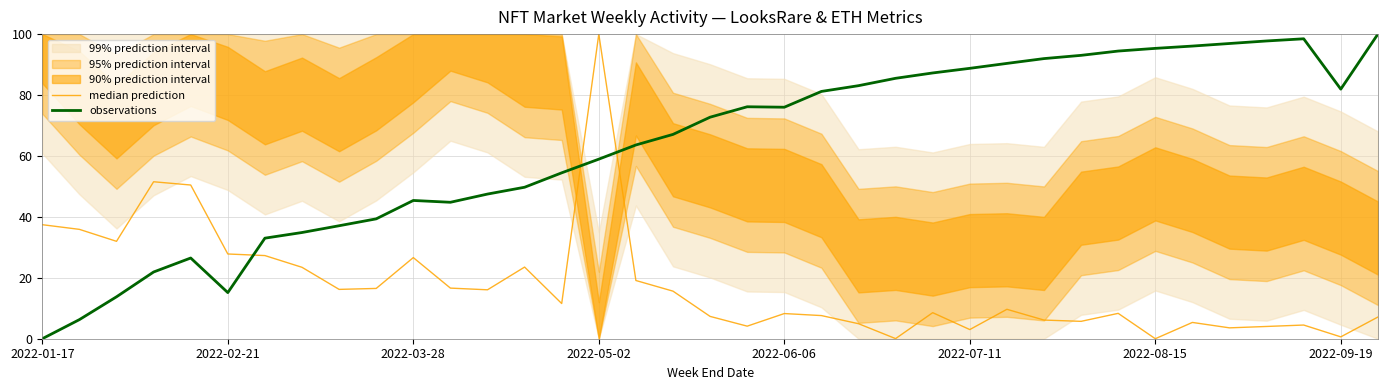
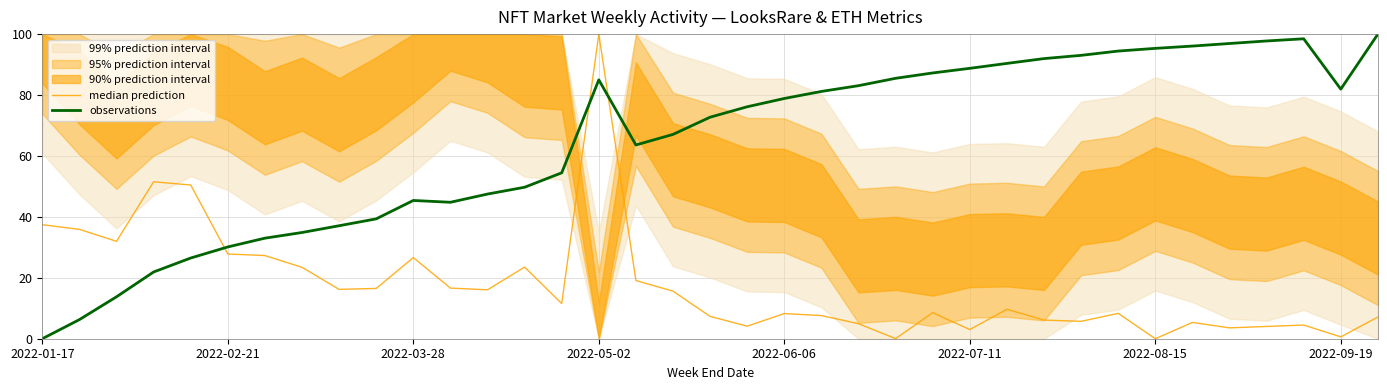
observations, 2022-02-21: 15 -> 30
observations, 2022-05-02: 59 -> 85
observations, 2022-06-06: 76 -> 79
